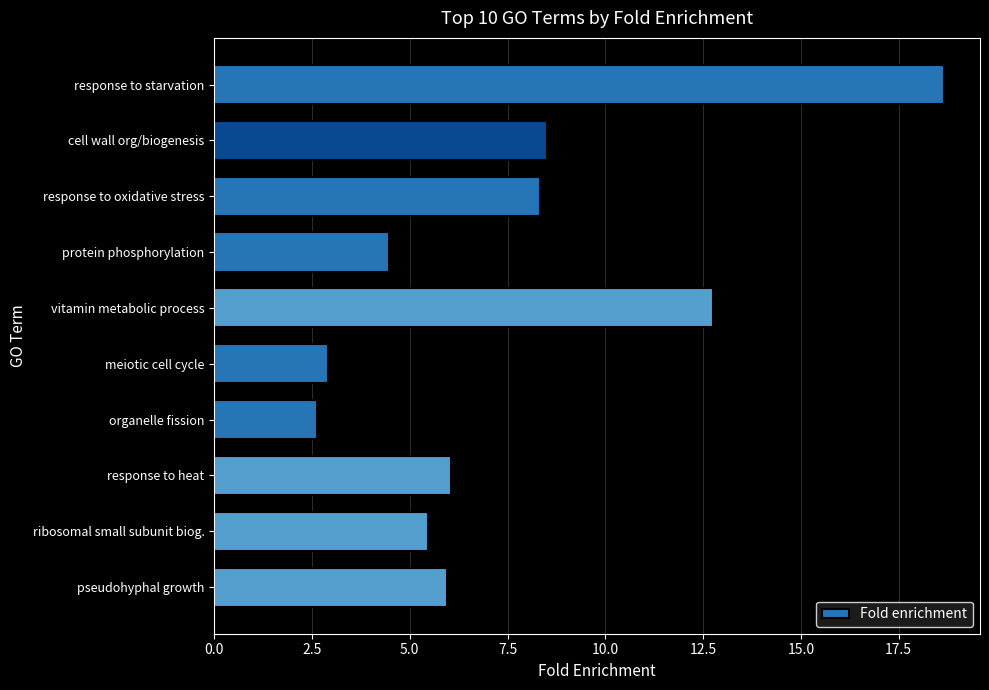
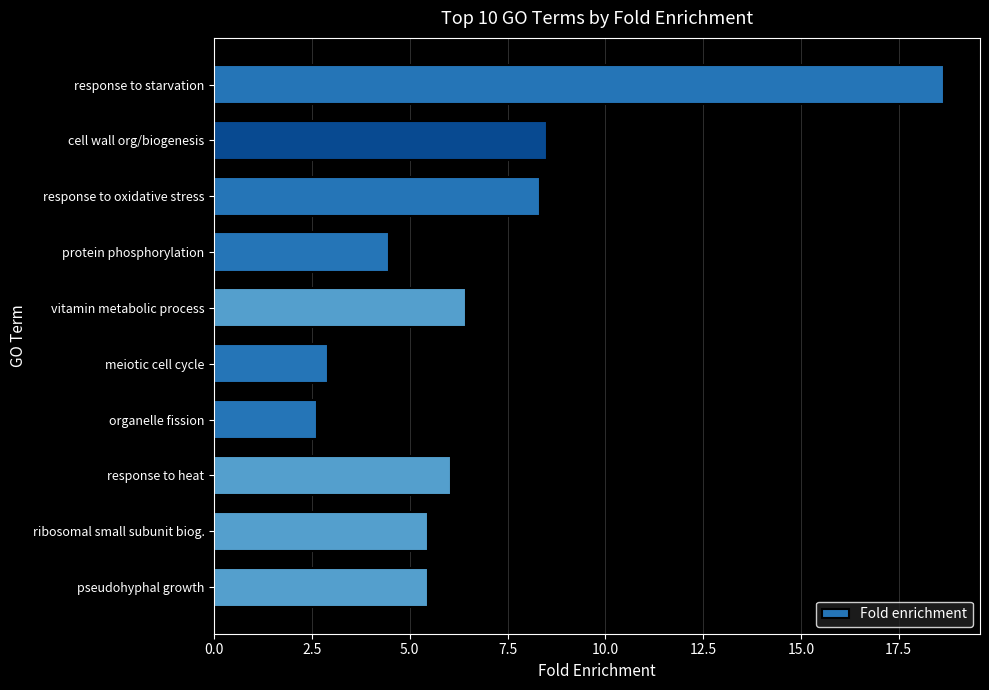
vitamin metabolic process: 12.7 -> 6.4
pseudohyphal growth: 6.0 -> 5.5
